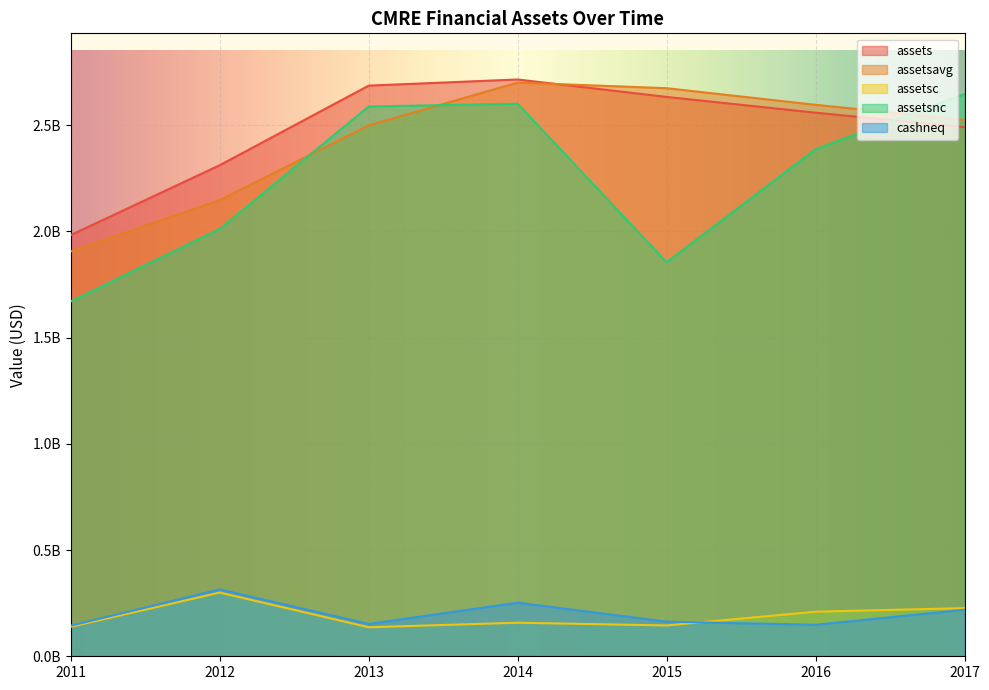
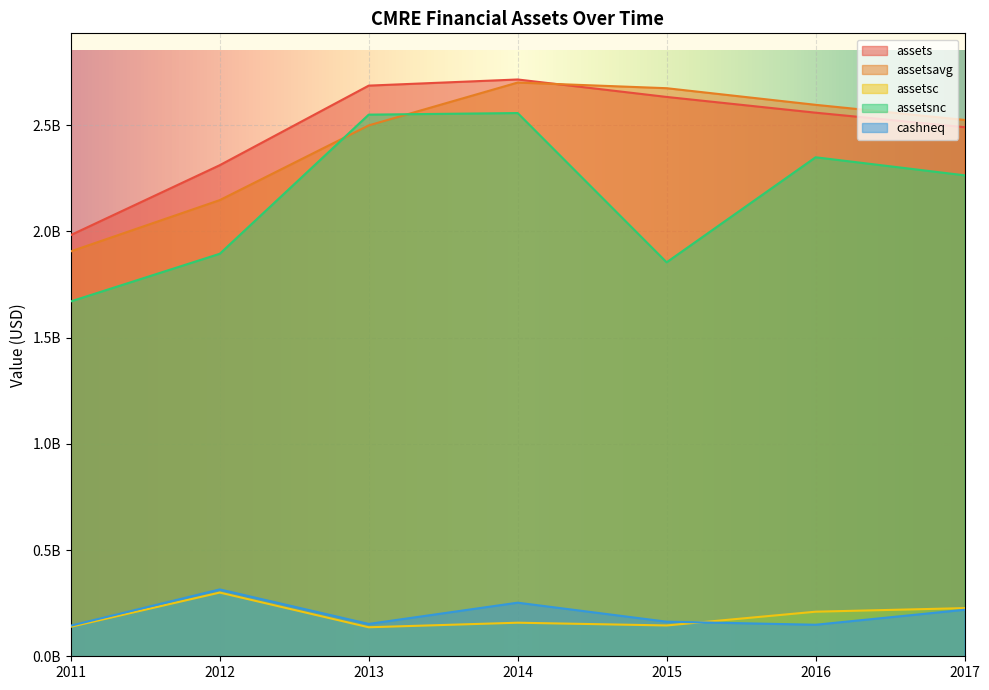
assetsnc, 2012: 2010000000 -> 1890000000
assetsnc, 2013: 2590000000 -> 2550000000
assetsnc, 2014: 2600000000 -> 2560000000
assetsnc, 2016: 2390000000 -> 2350000000
assetsnc, 2017: 2650000000 -> 2260000000
